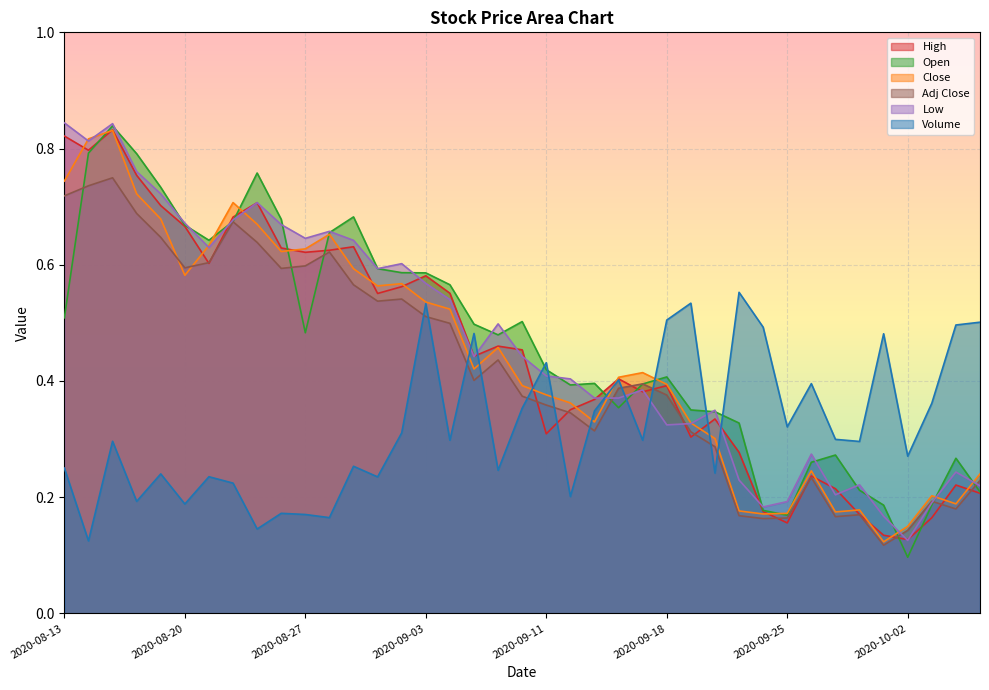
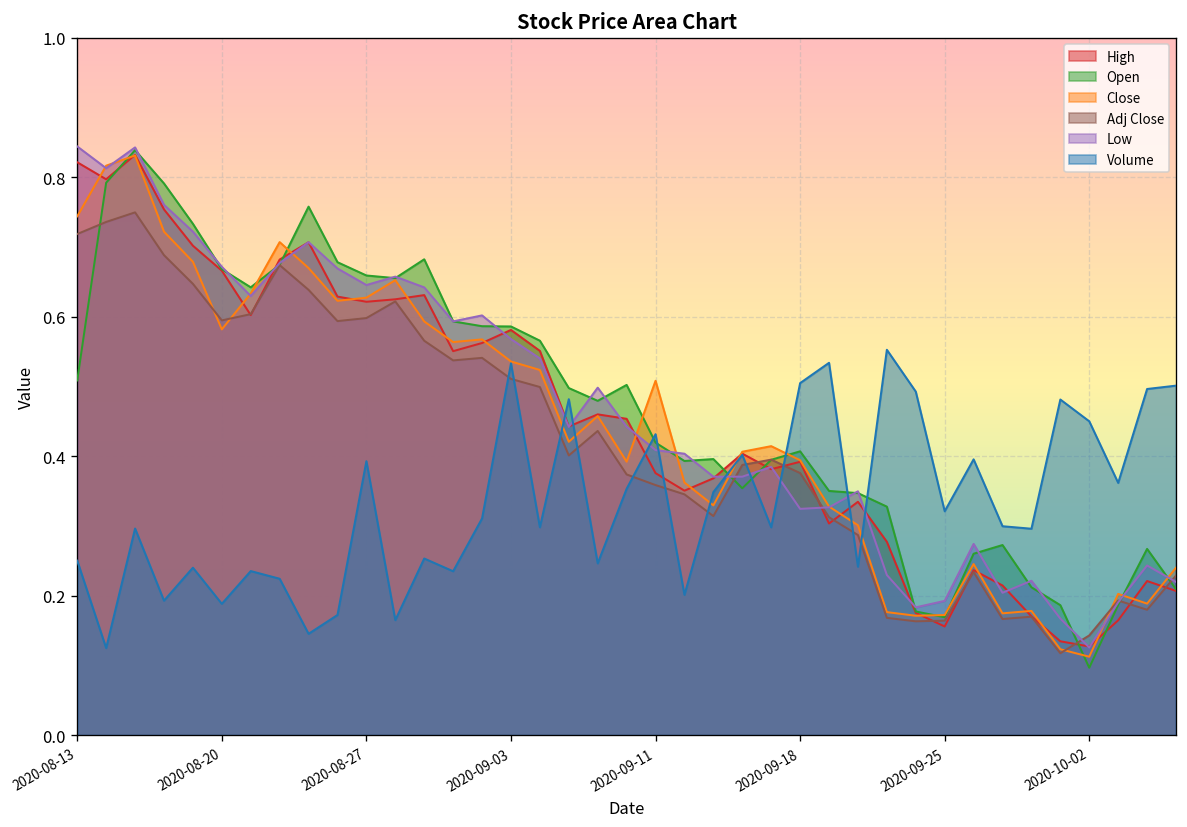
Open, 2020-08-27: 0.48 -> 0.66
Volume, 2020-08-27: 0.17 -> 0.39
High, 2020-09-11: 0.31 -> 0.38
Close, 2020-09-11: 0.38 -> 0.51
Close, 2020-10-02: 0.15 -> 0.11
Volume, 2020-10-02: 0.27 -> 0.45
